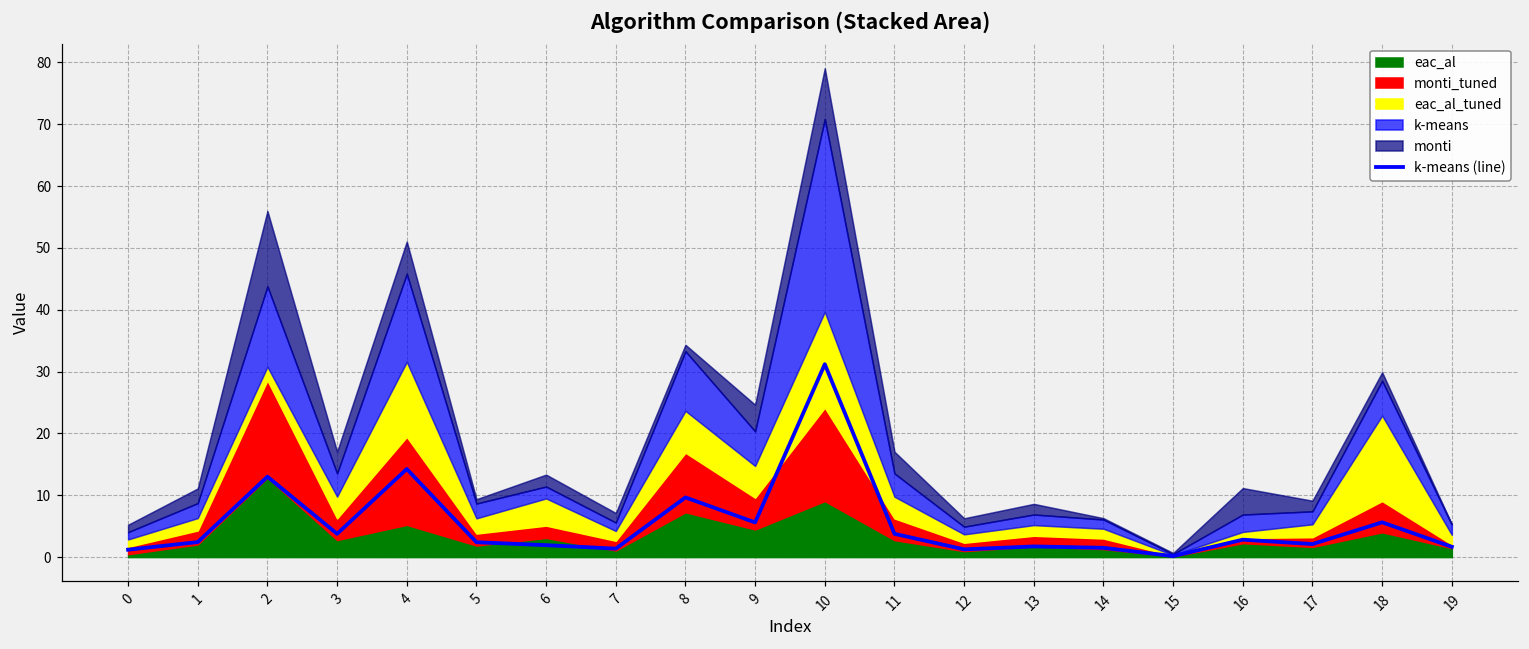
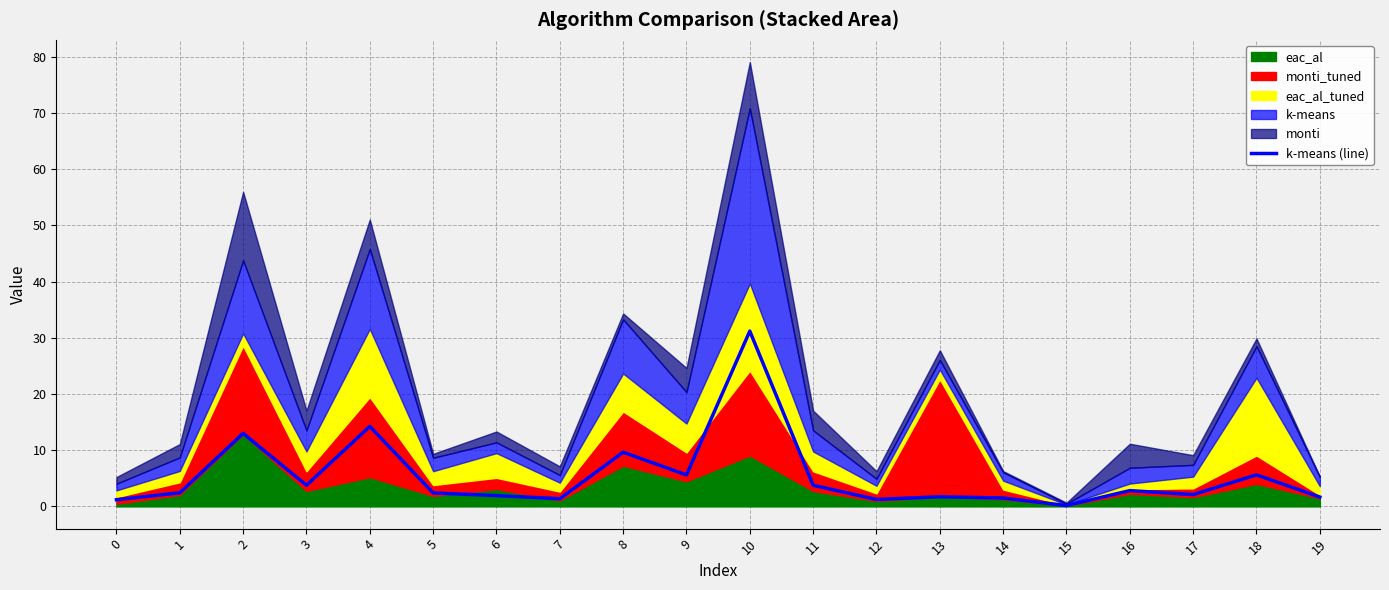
monti_tuned, 13: 2 -> 21
